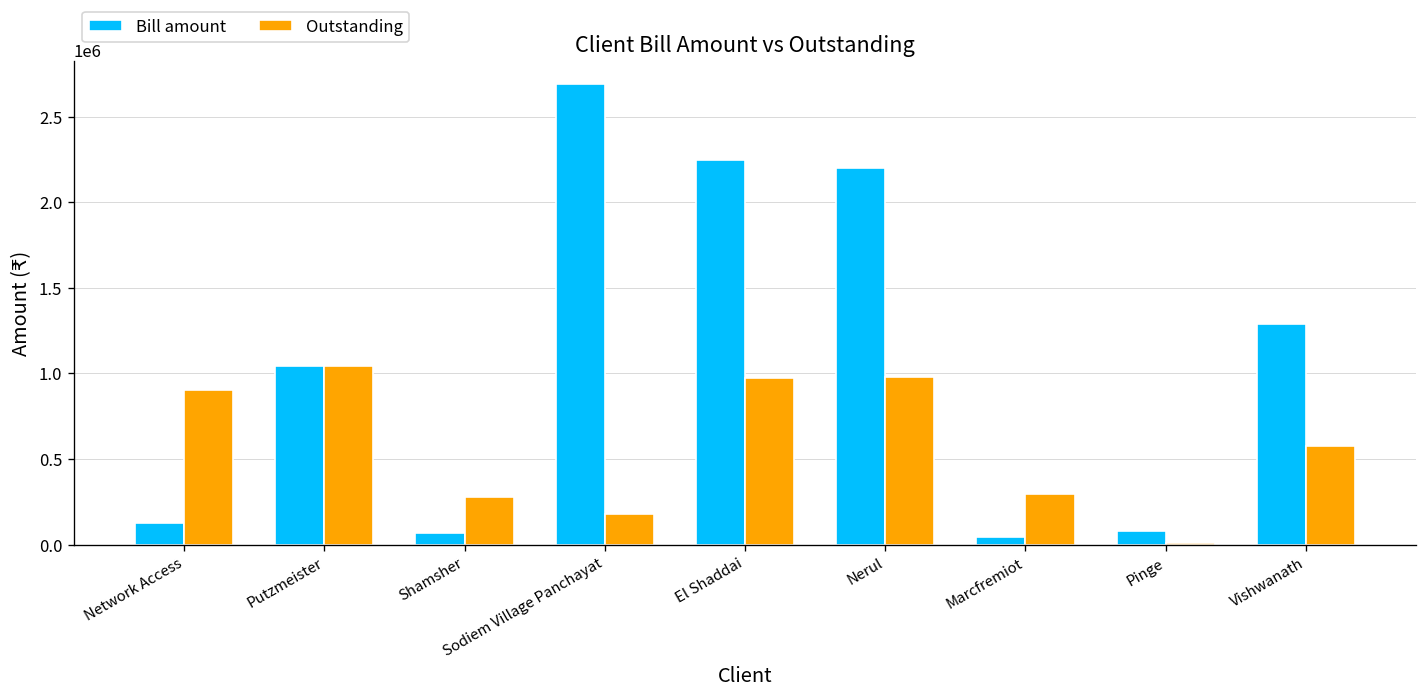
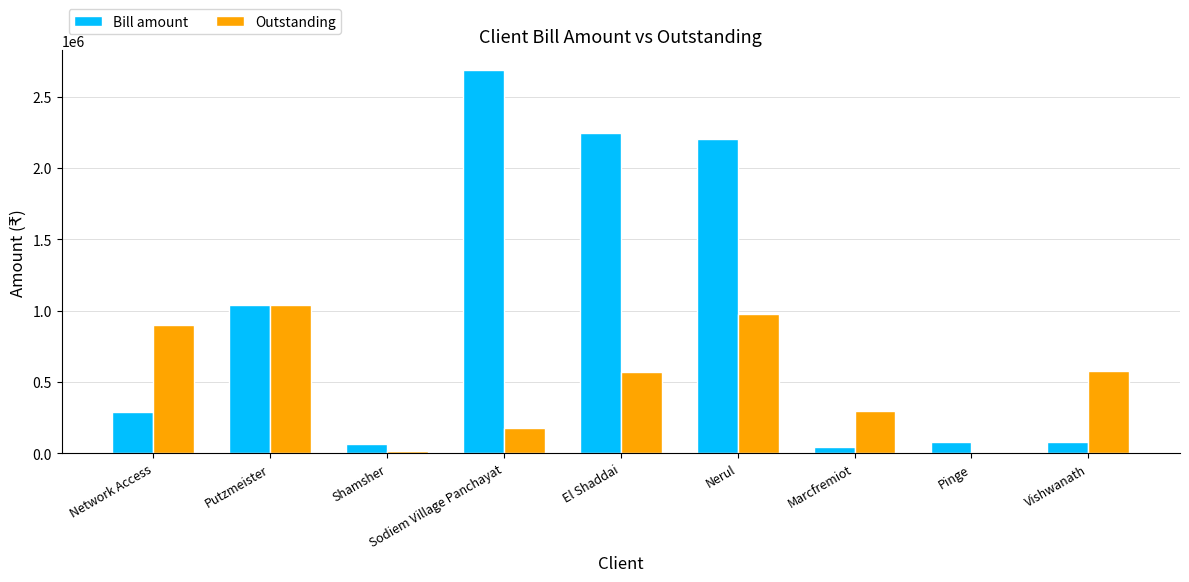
Bill amount, Network Access: 120000 -> 290000
Outstanding, Shamsher: 280000 -> 10000
Outstanding, El Shaddai: 970000 -> 570000
Bill amount, Vishwanath: 1290000 -> 80000
